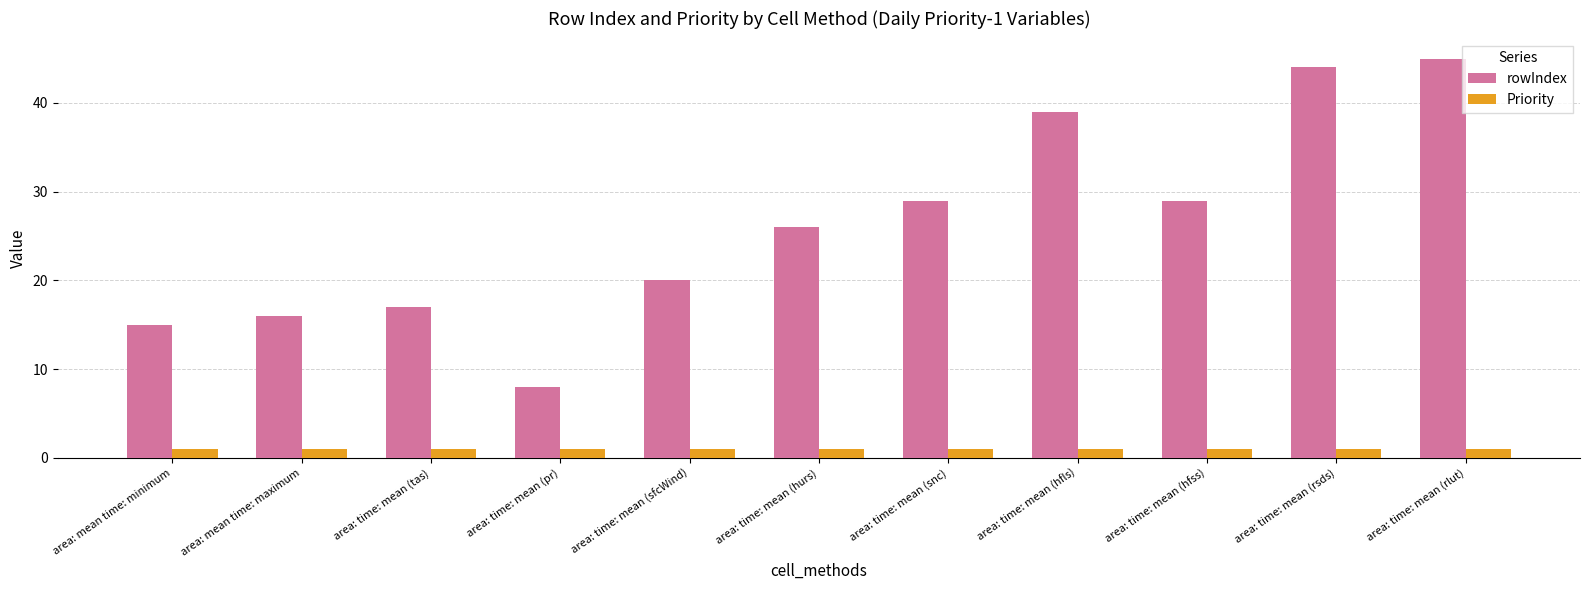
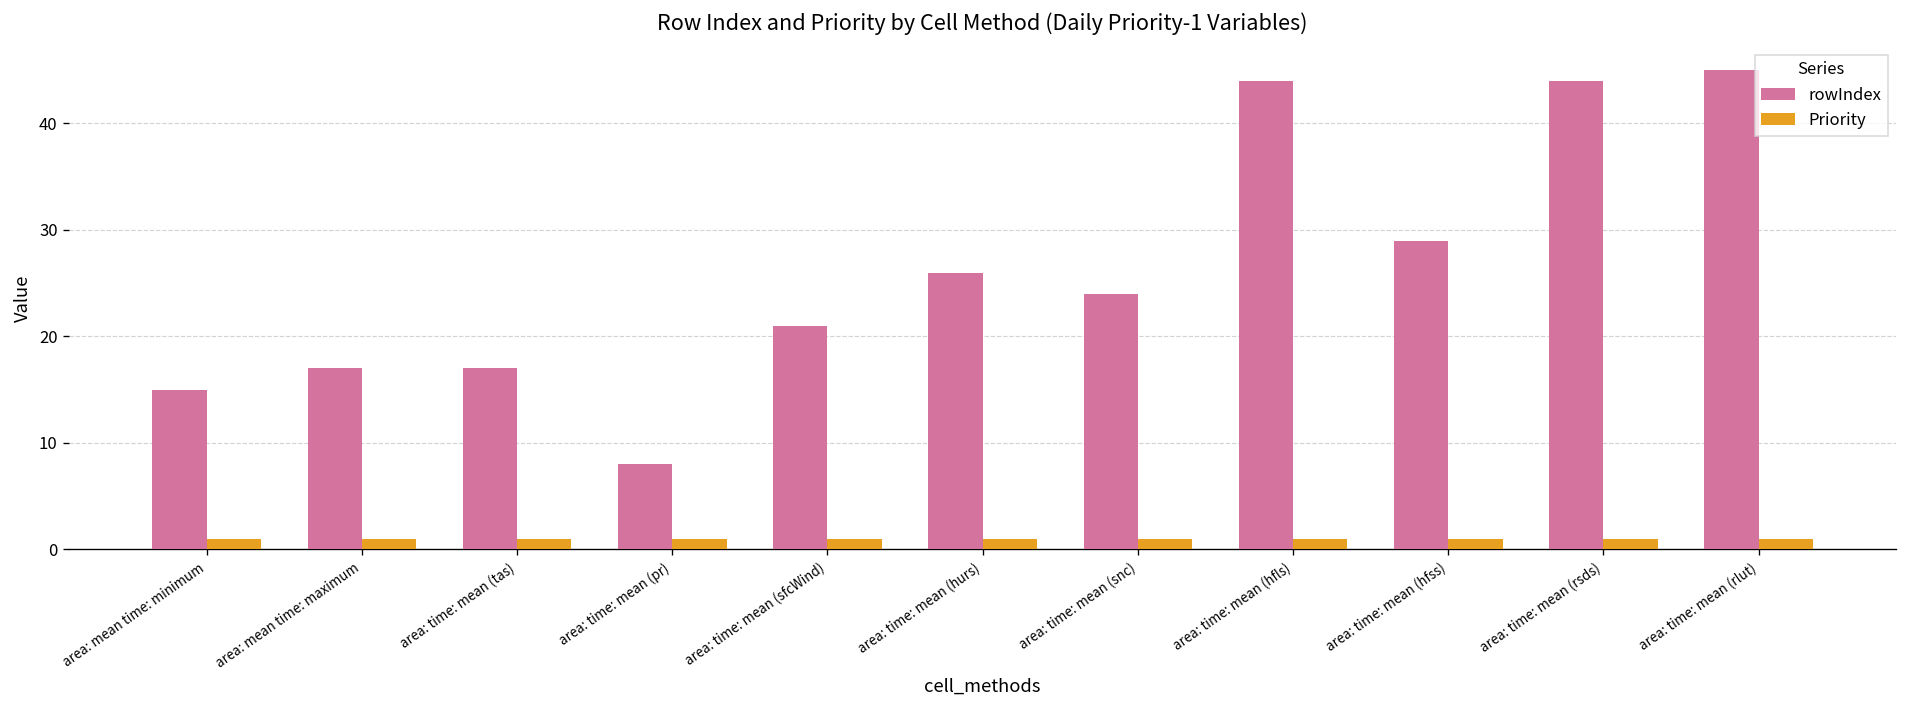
rowIndex, area: mean time: maximum: 16 -> 17
rowIndex, area: time: mean (sfcWind): 20 -> 21
rowIndex, area: time: mean (snc): 29 -> 24
rowIndex, area: time: mean (hfls): 39 -> 44
